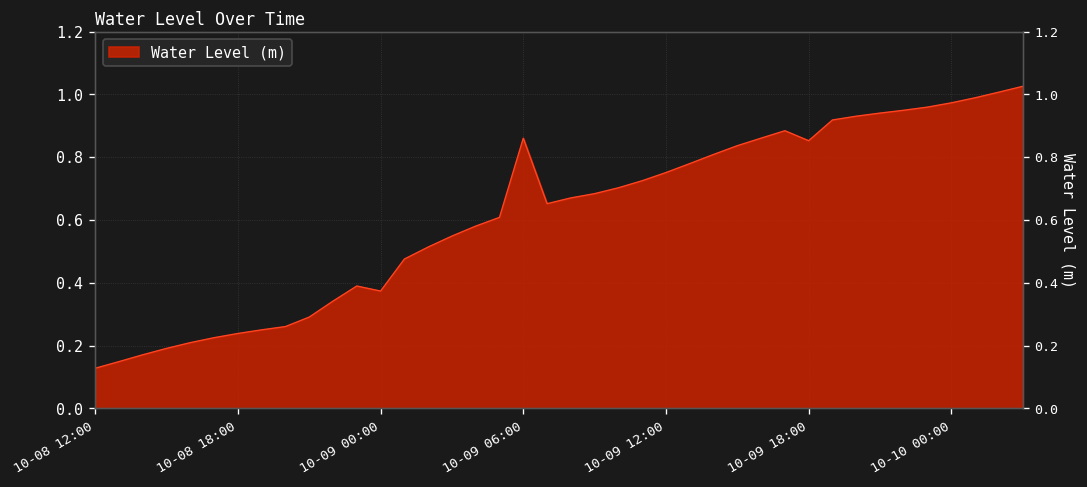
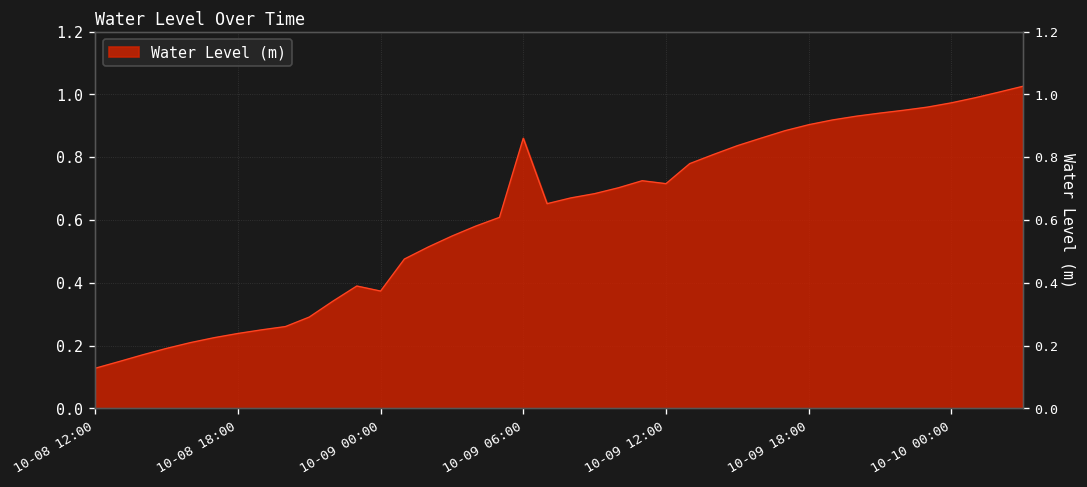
10-09 12:00: 0.75 -> 0.72
10-09 18:00: 0.85 -> 0.90
